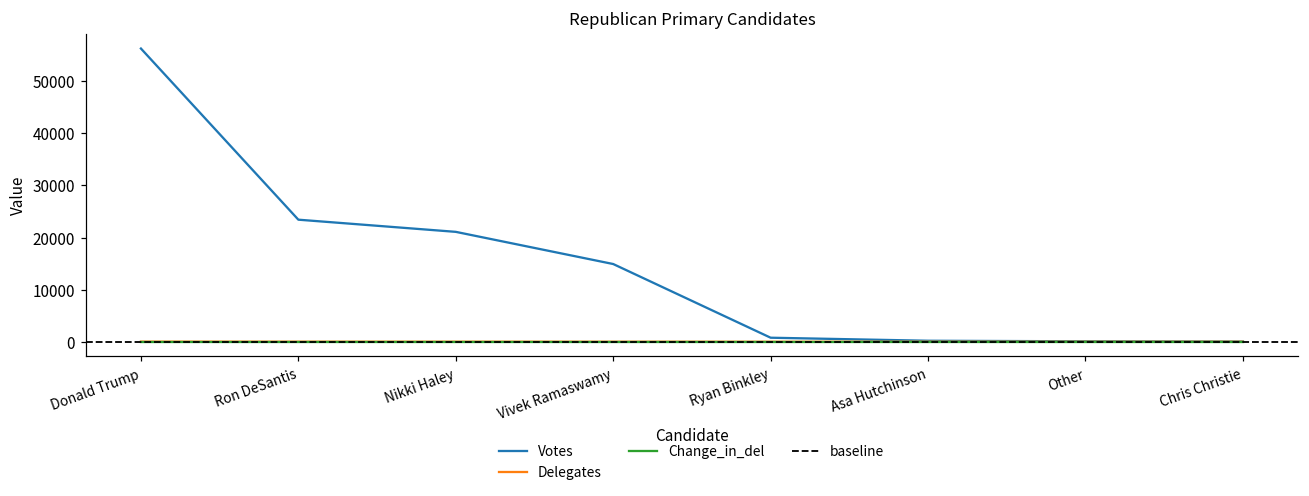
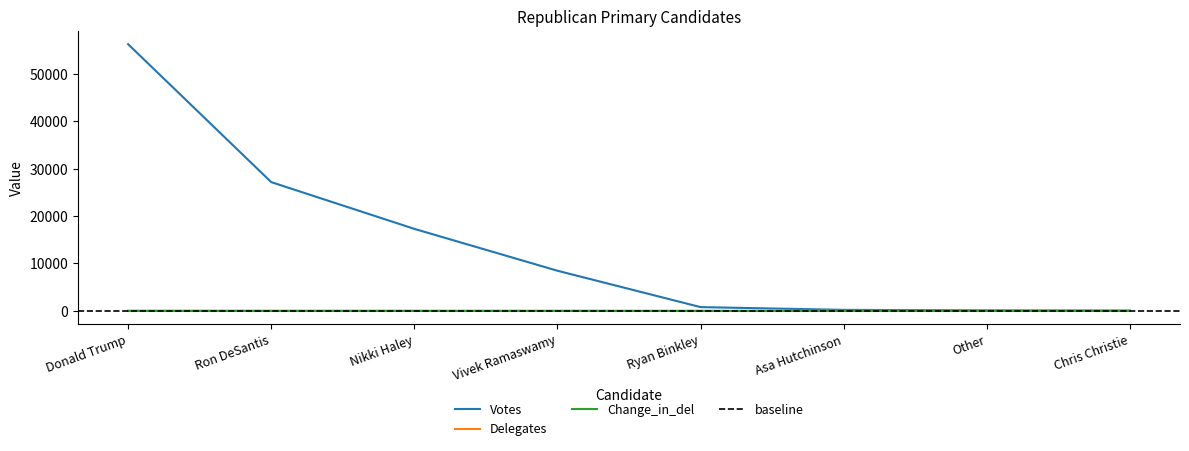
Votes, Ron DeSantis: 23000 -> 27000
Votes, Nikki Haley: 21000 -> 17000
Votes, Vivek Ramaswamy: 15000 -> 8000
